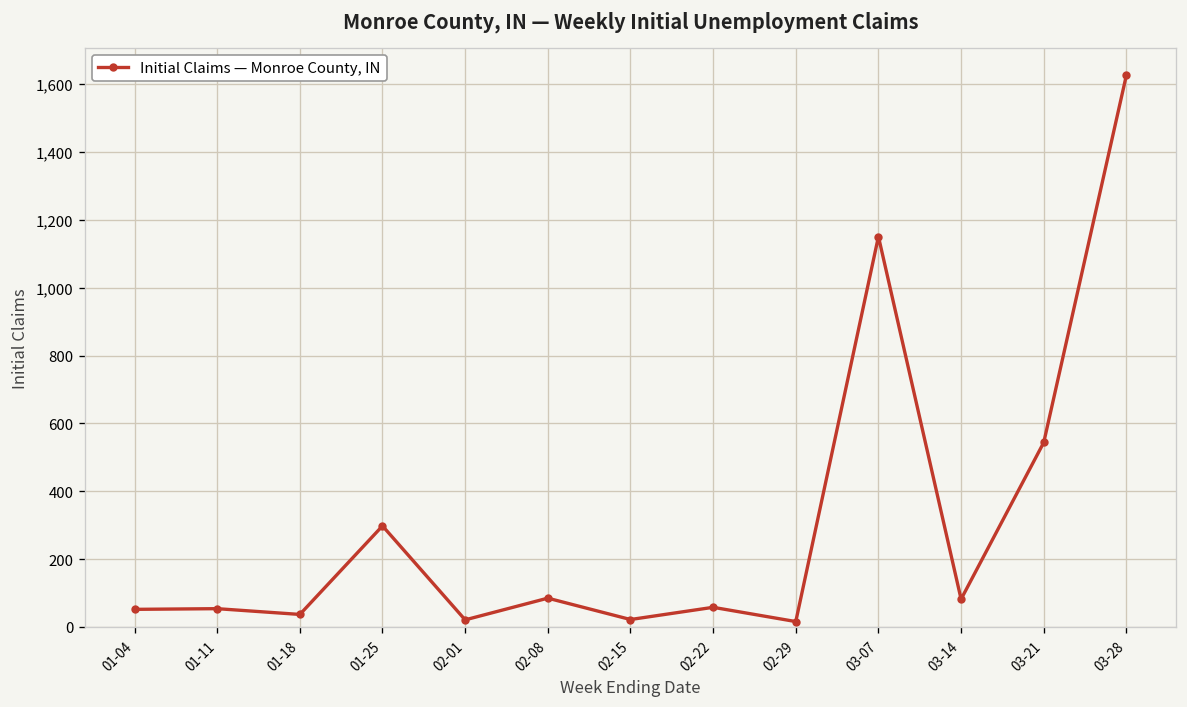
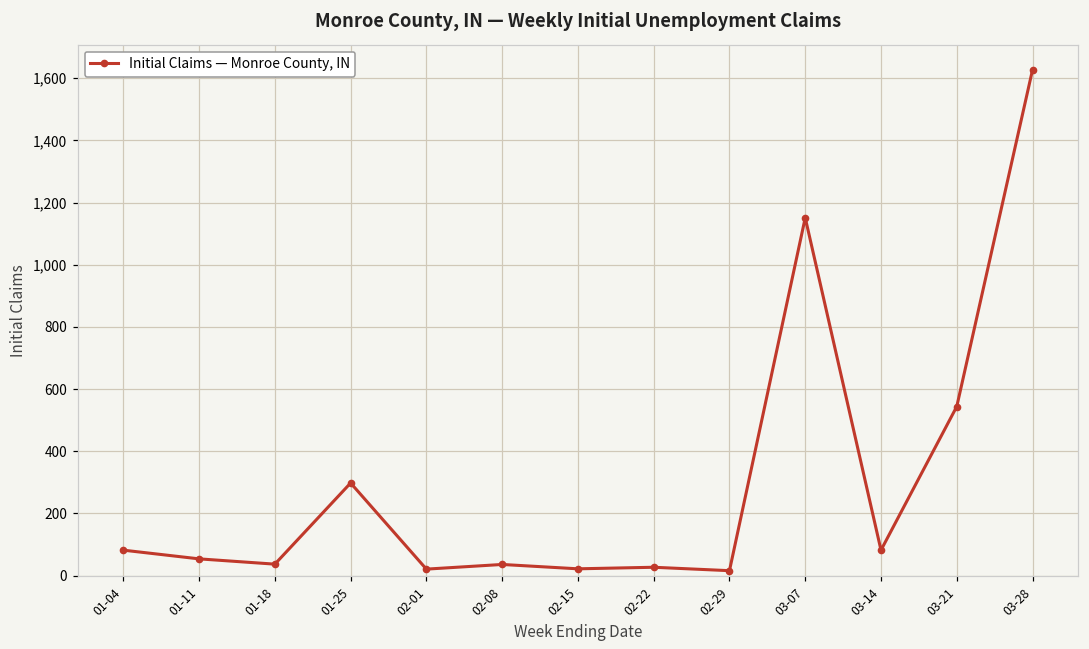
01-04: 50 -> 80
02-08: 90 -> 40
02-22: 60 -> 30
